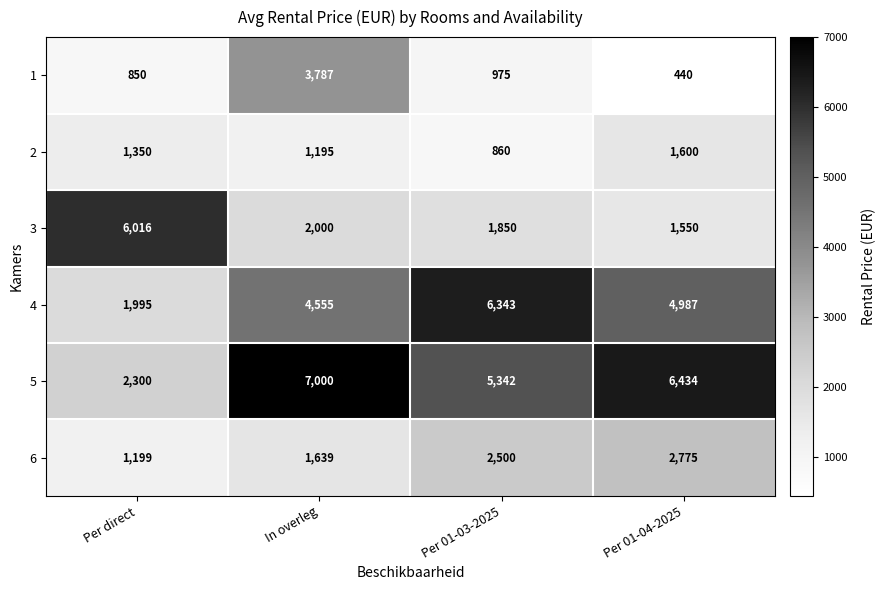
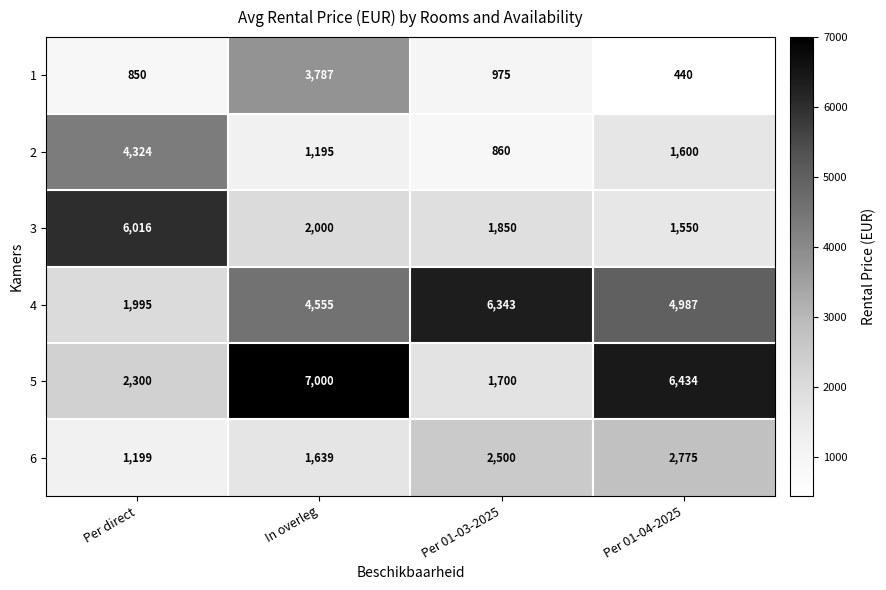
2, Per direct: 1,350 -> 4,324
5, Per 01-03-2025: 5,342 -> 1,700
